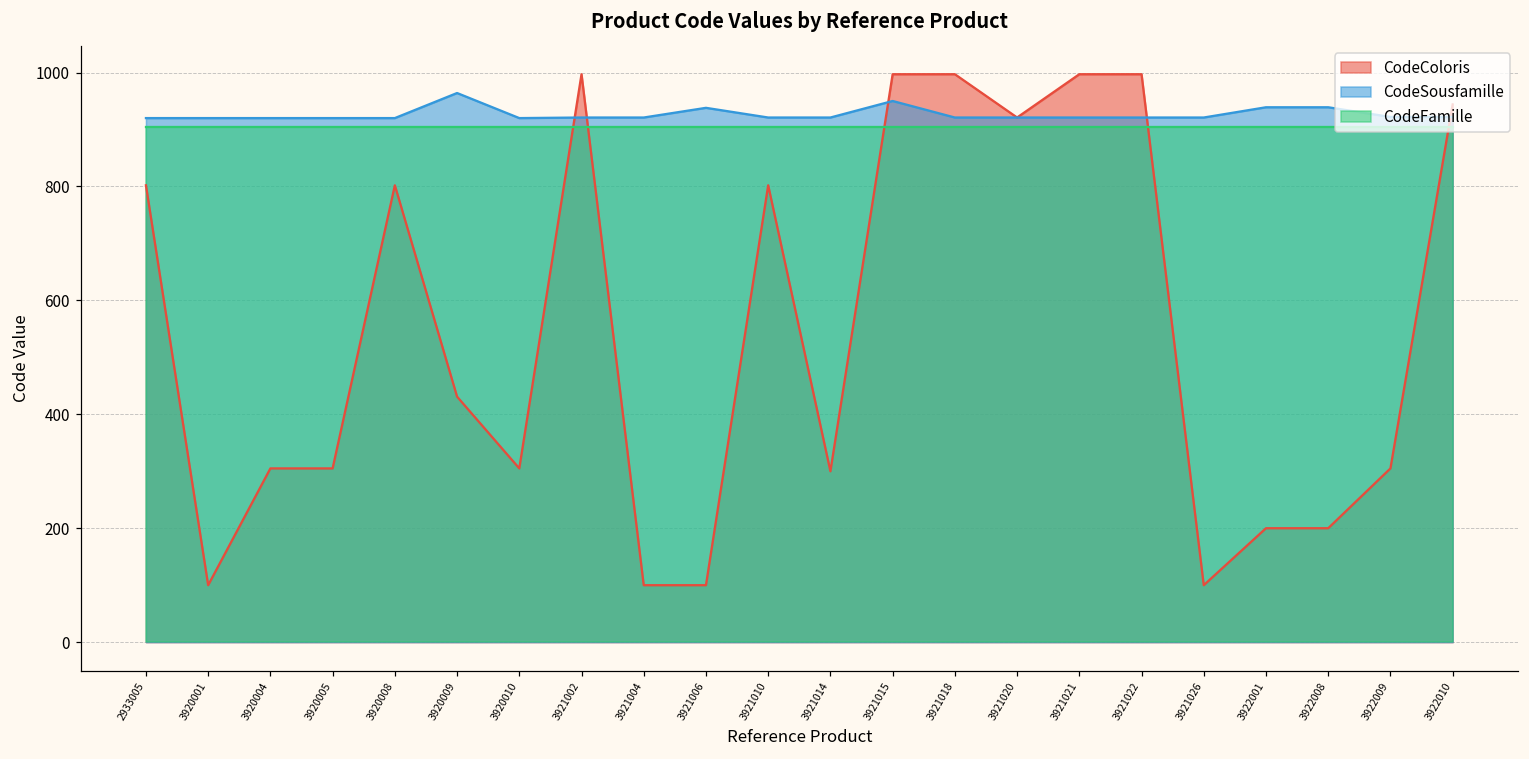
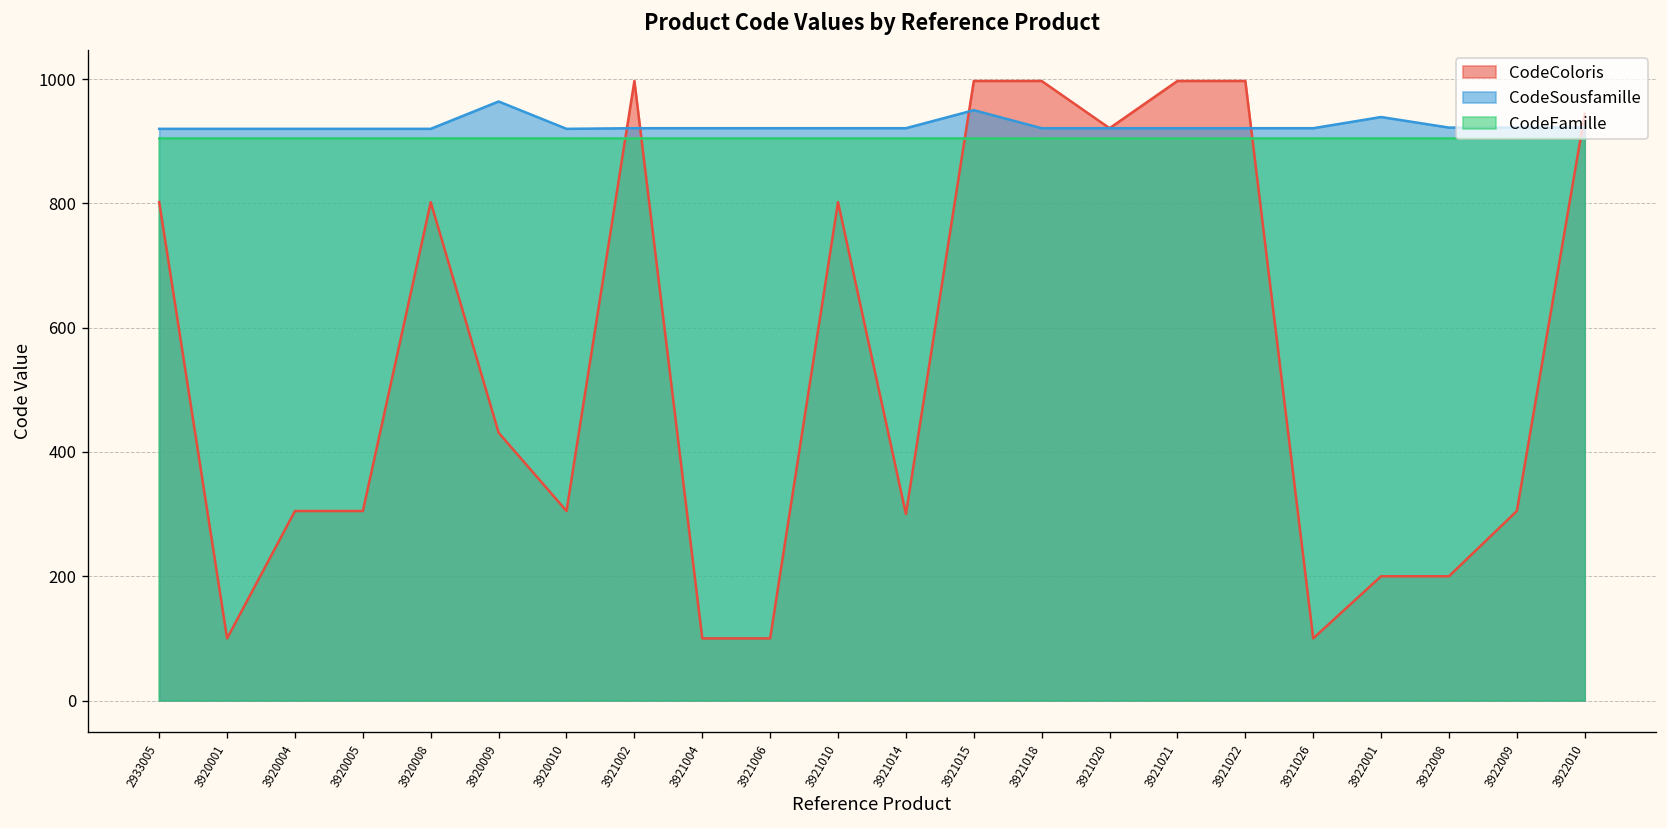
CodeSousfamille, 3921006: 940 -> 920
CodeSousfamille, 3922008: 940 -> 920
